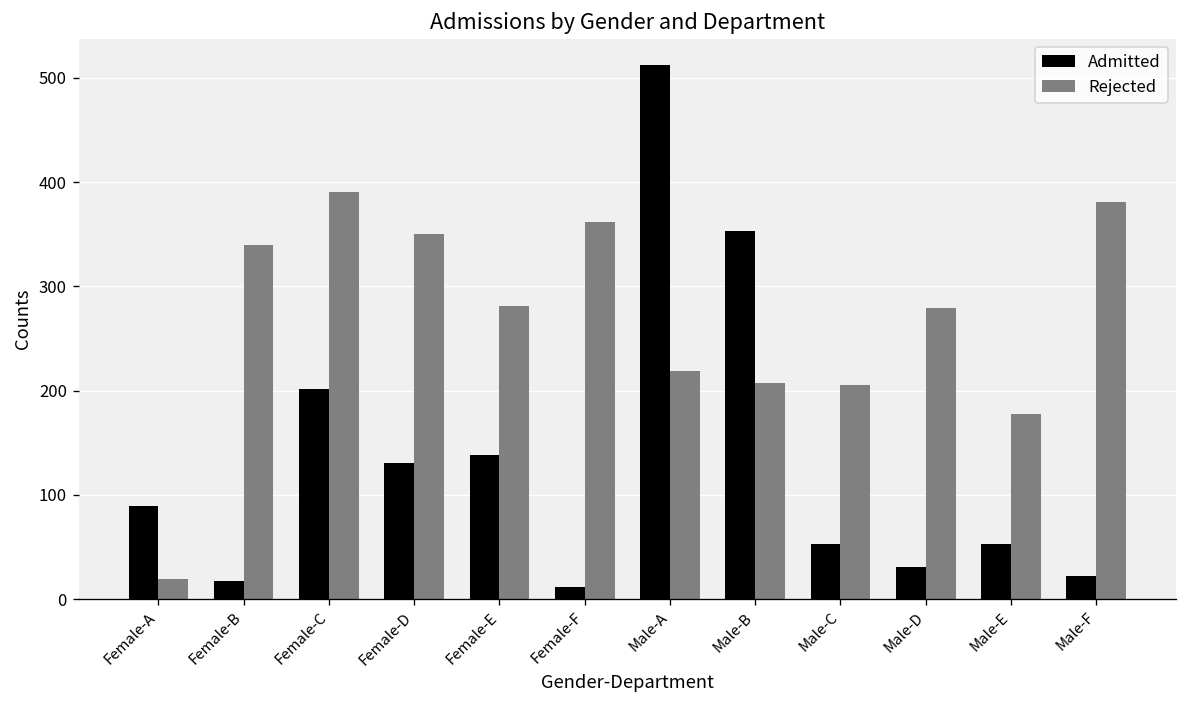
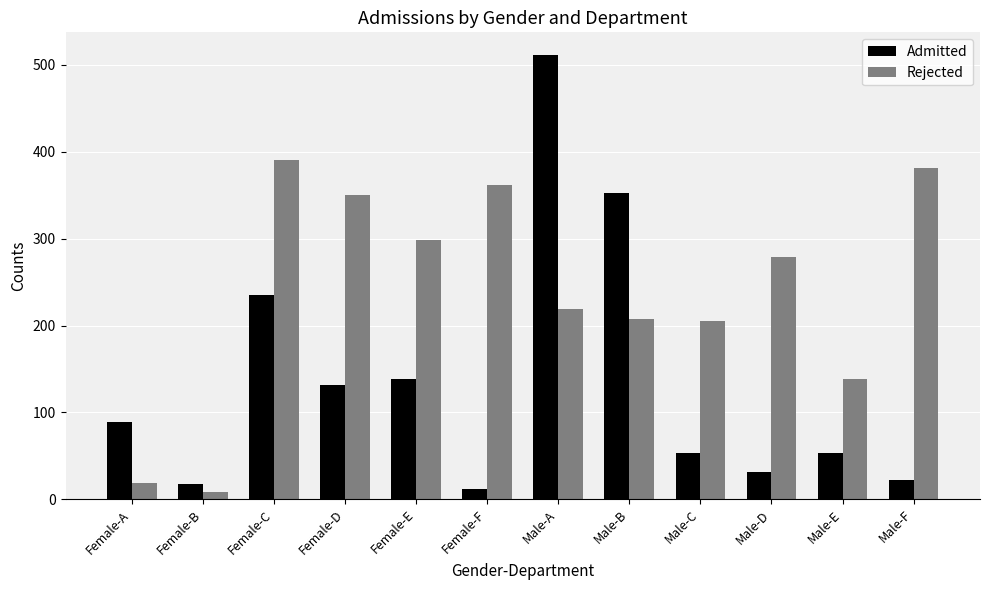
Rejected, Female-B: 340 -> 10
Admitted, Female-C: 200 -> 240
Rejected, Female-E: 280 -> 300
Rejected, Male-E: 180 -> 140
